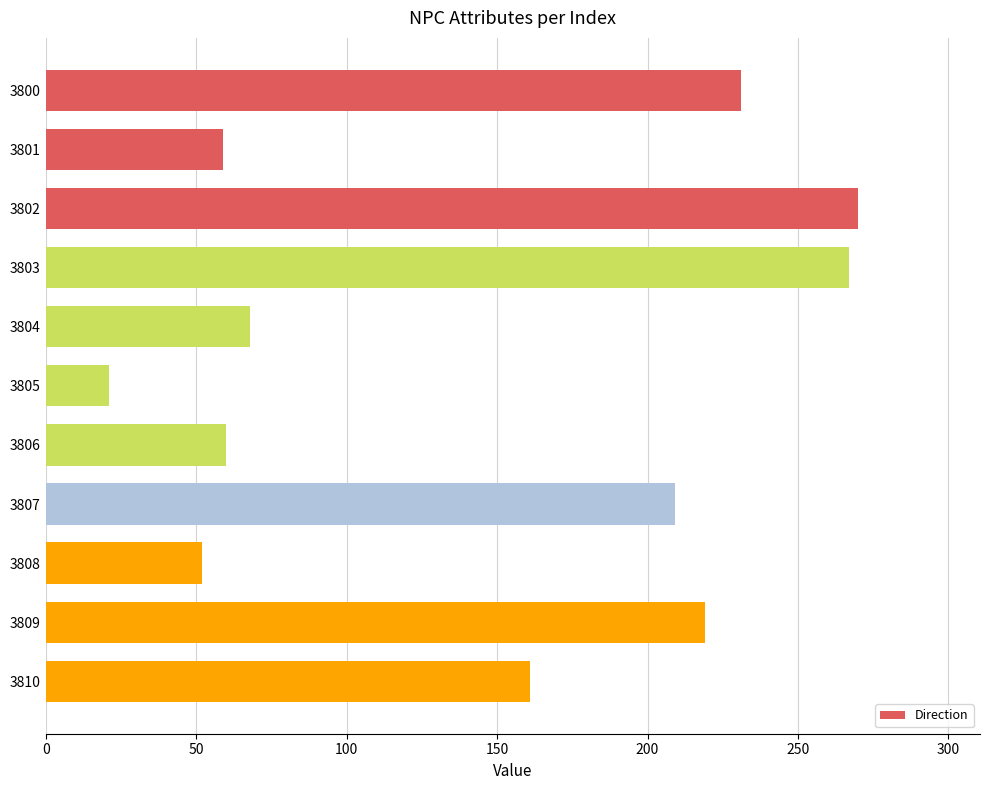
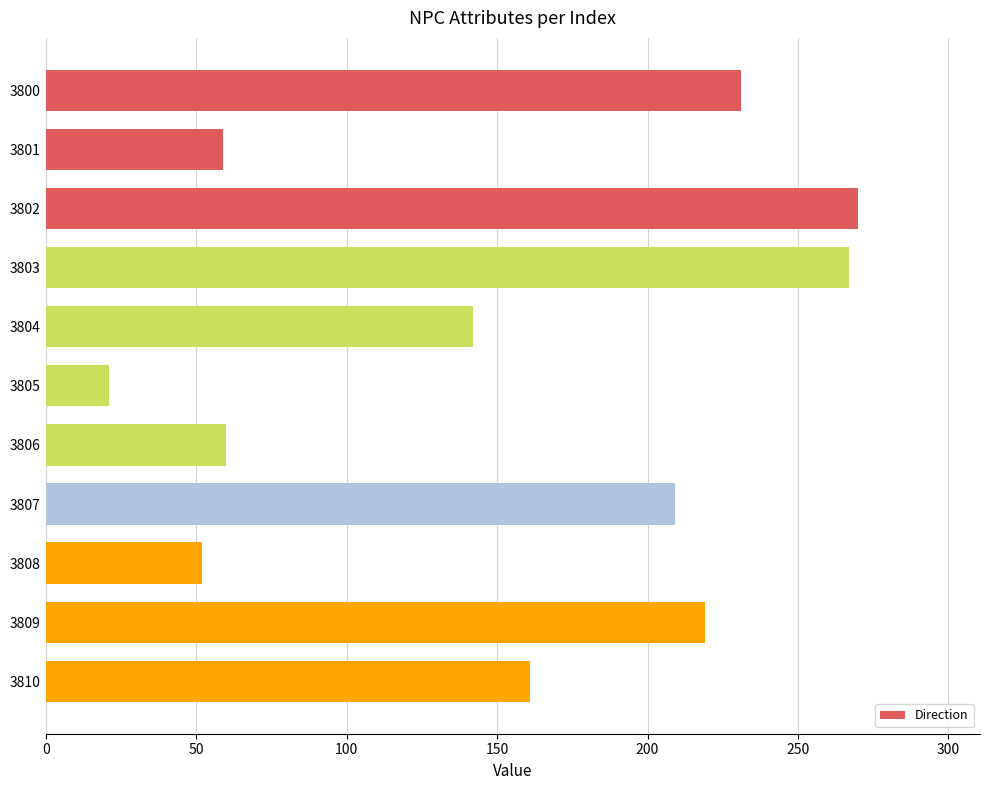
3804: 68 -> 142
